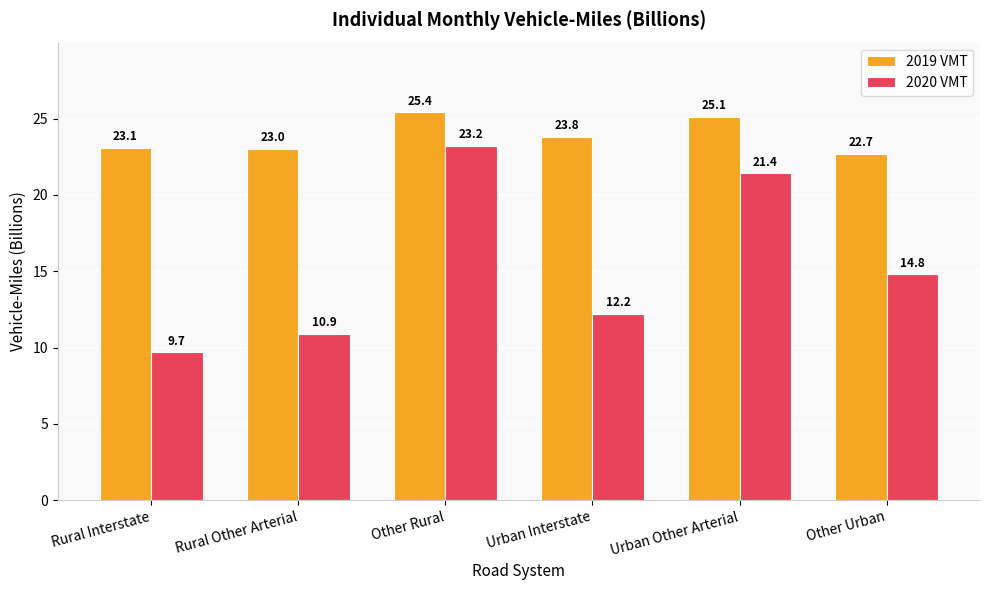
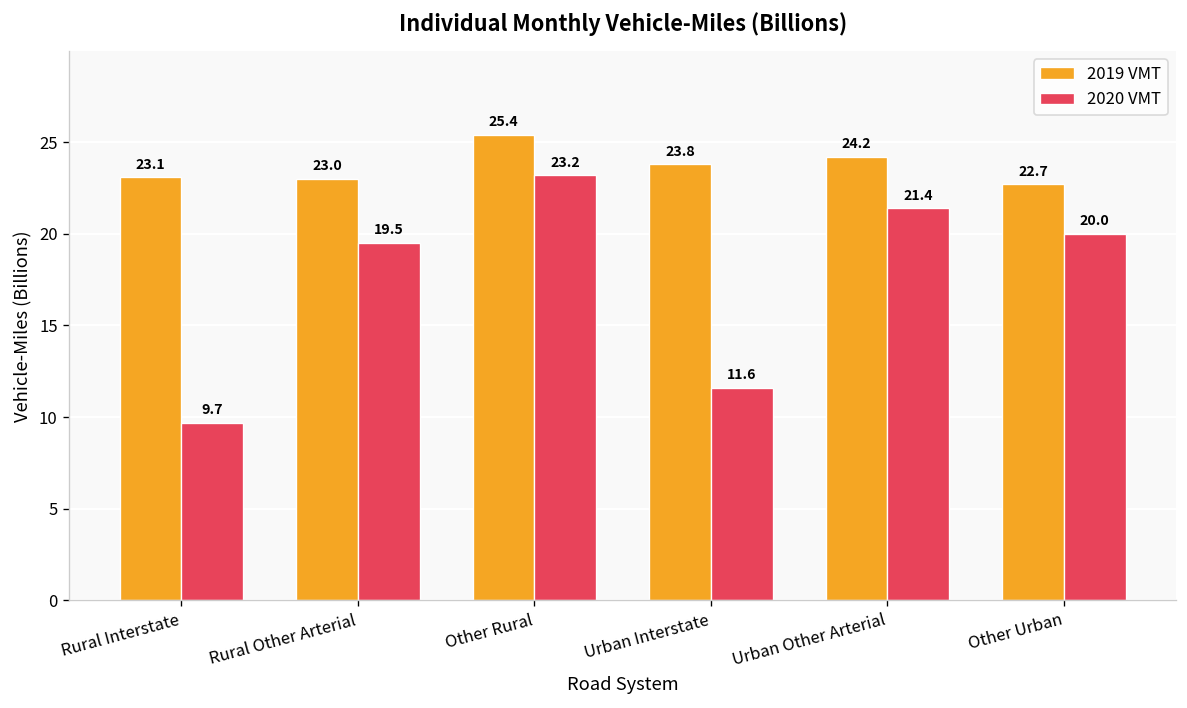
2020 VMT, Rural Other Arterial: 10.9 -> 19.5
2020 VMT, Urban Interstate: 12.2 -> 11.6
2019 VMT, Urban Other Arterial: 25.1 -> 24.2
2020 VMT, Other Urban: 14.8 -> 20.0
